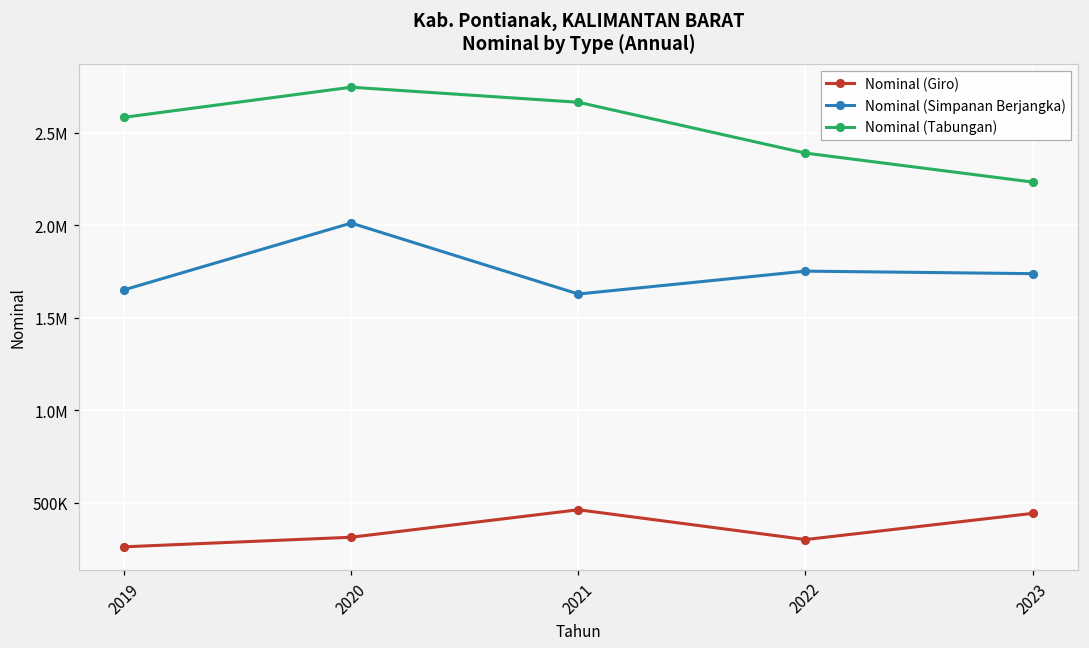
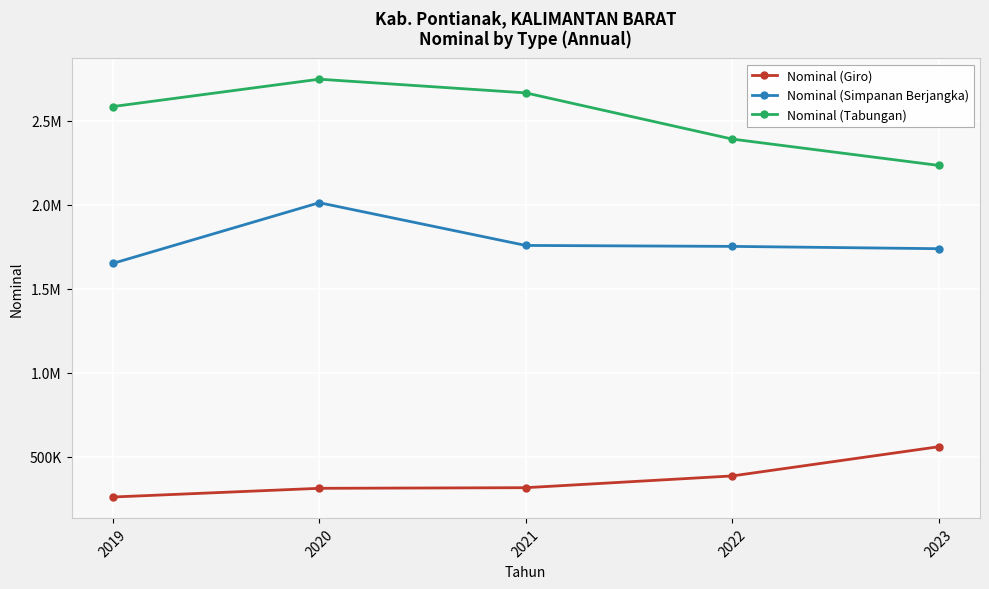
Nominal (Giro), 2021: 460000 -> 320000
Nominal (Simpanan Berjangka), 2021: 1630000 -> 1760000
Nominal (Giro), 2022: 300000 -> 390000
Nominal (Giro), 2023: 440000 -> 560000
